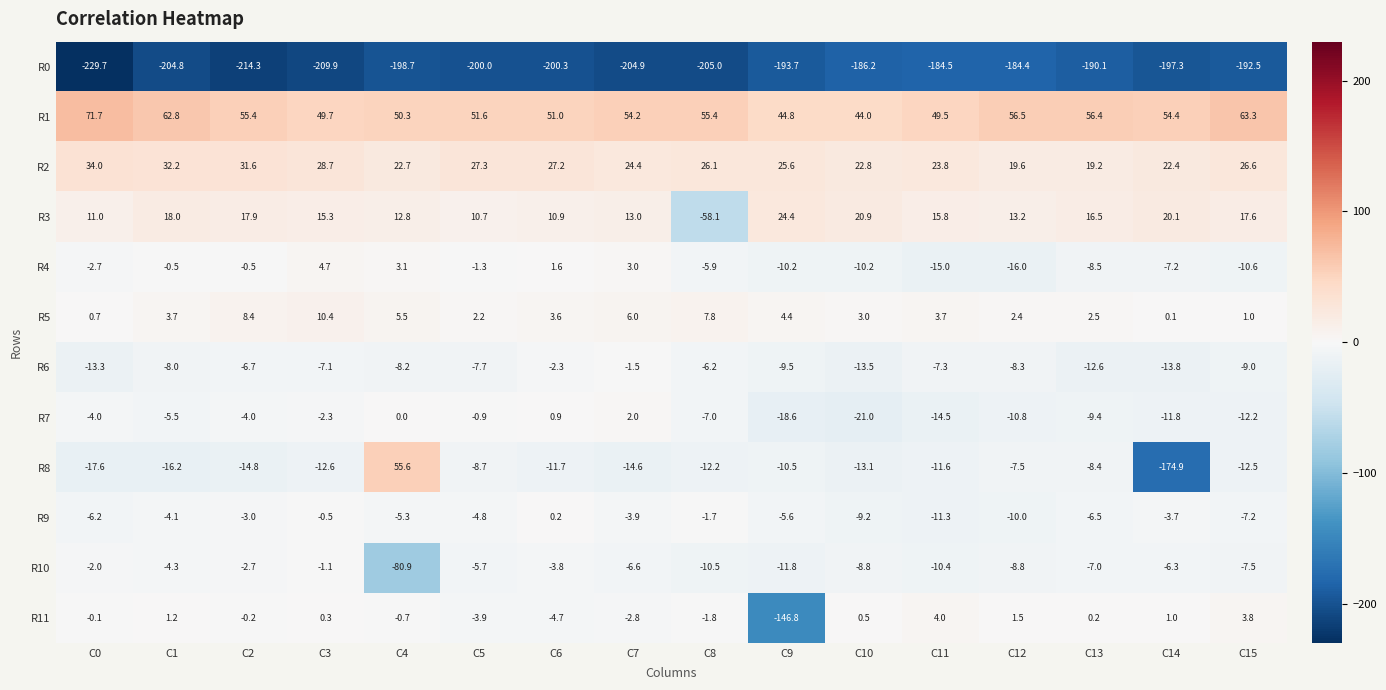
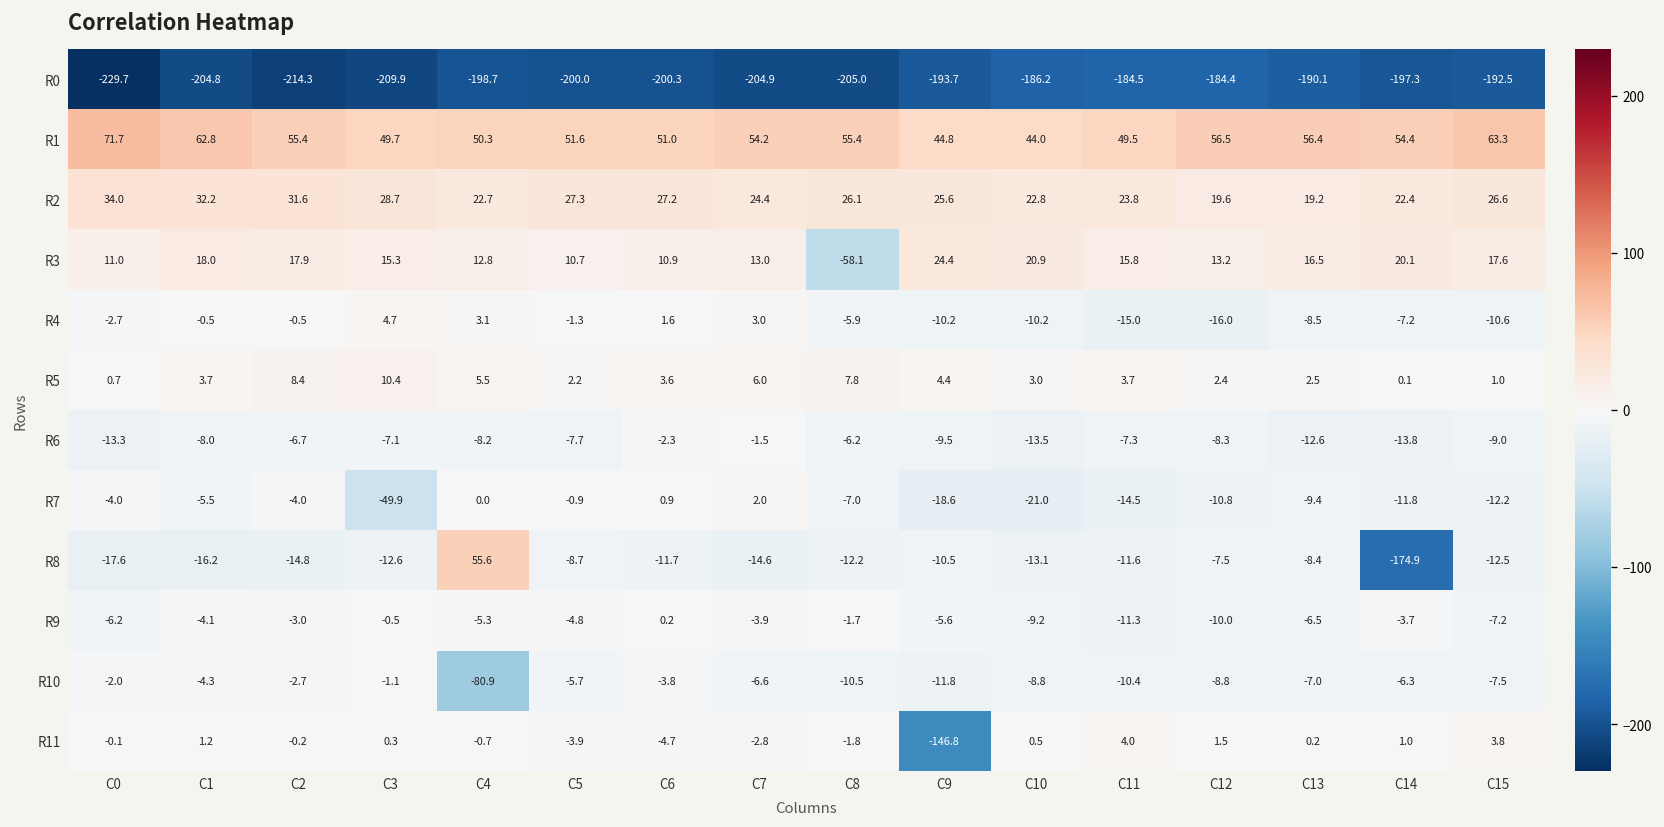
R7, C3: -2.3 -> -49.9
